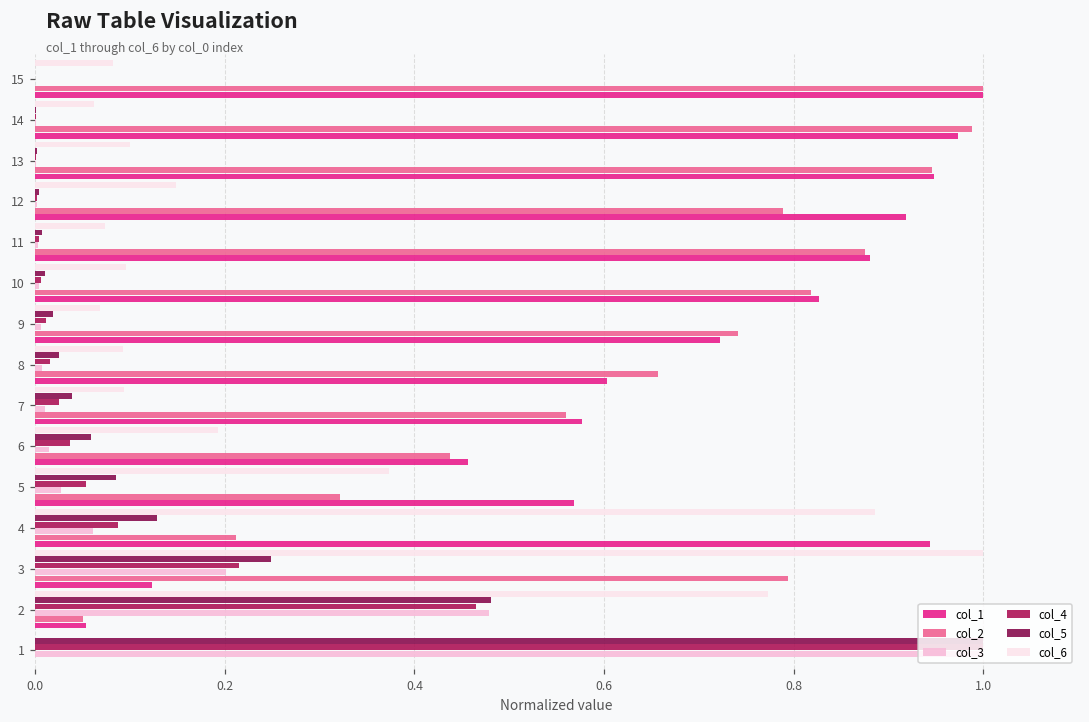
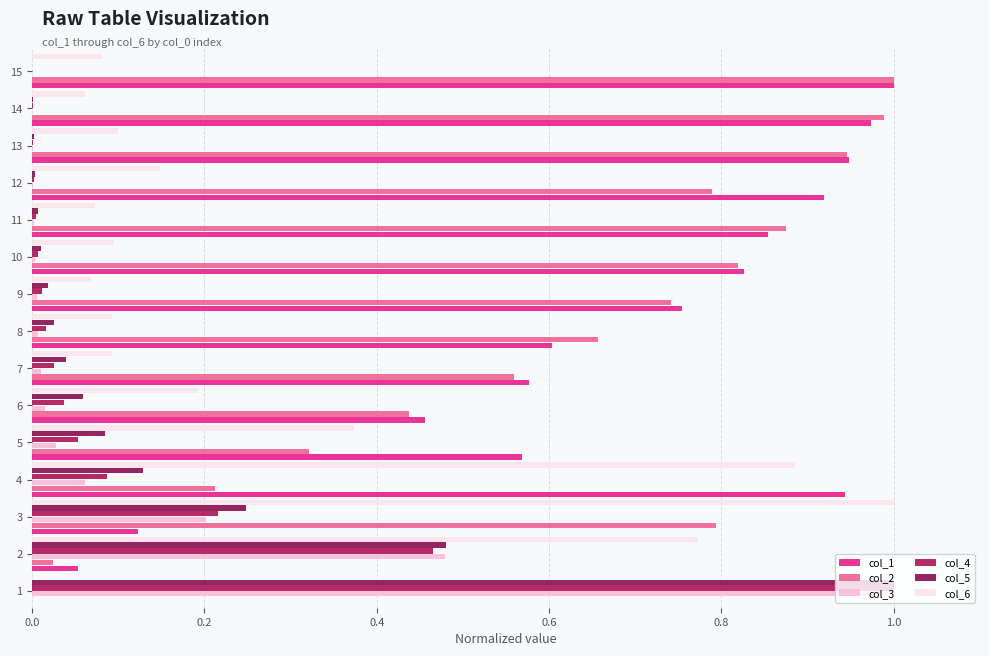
col_1, 11: 0.88 -> 0.85
col_1, 9: 0.72 -> 0.75
col_2, 2: 0.05 -> 0.02
